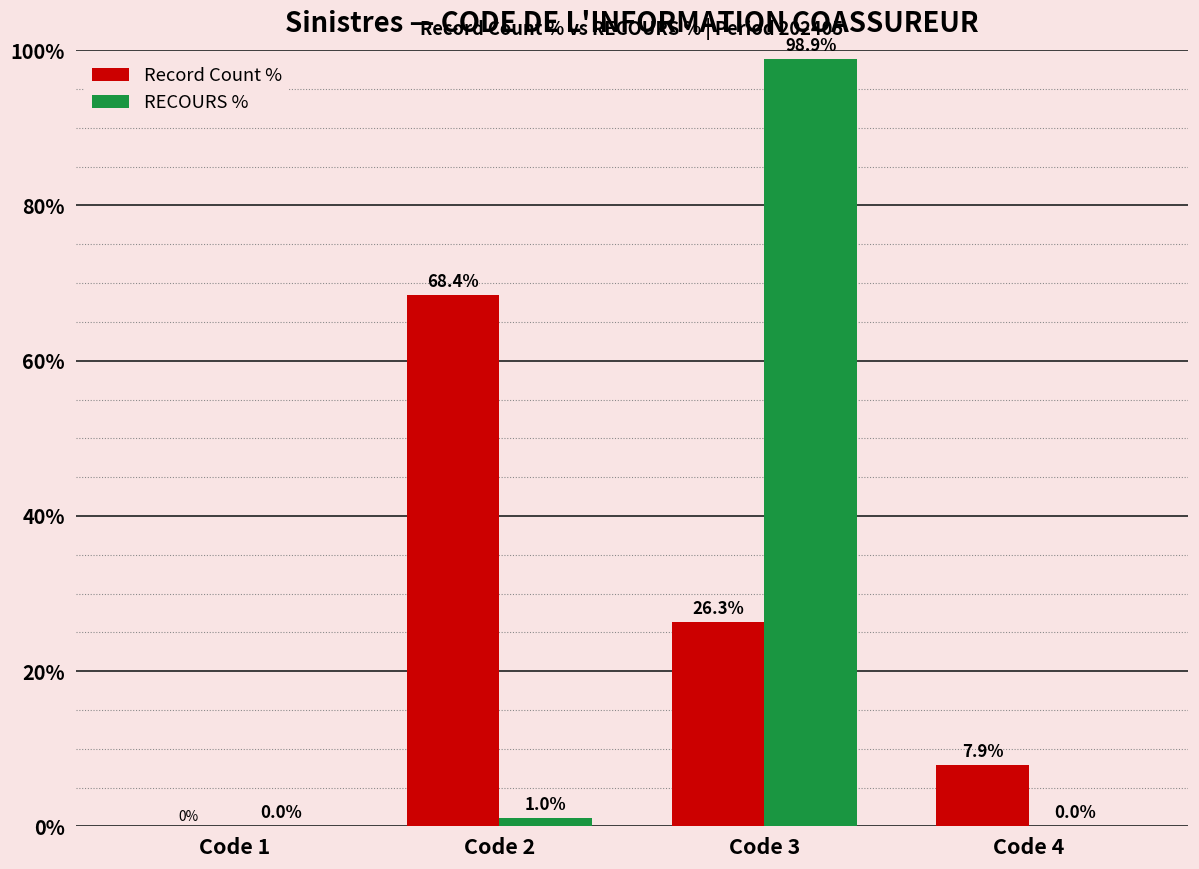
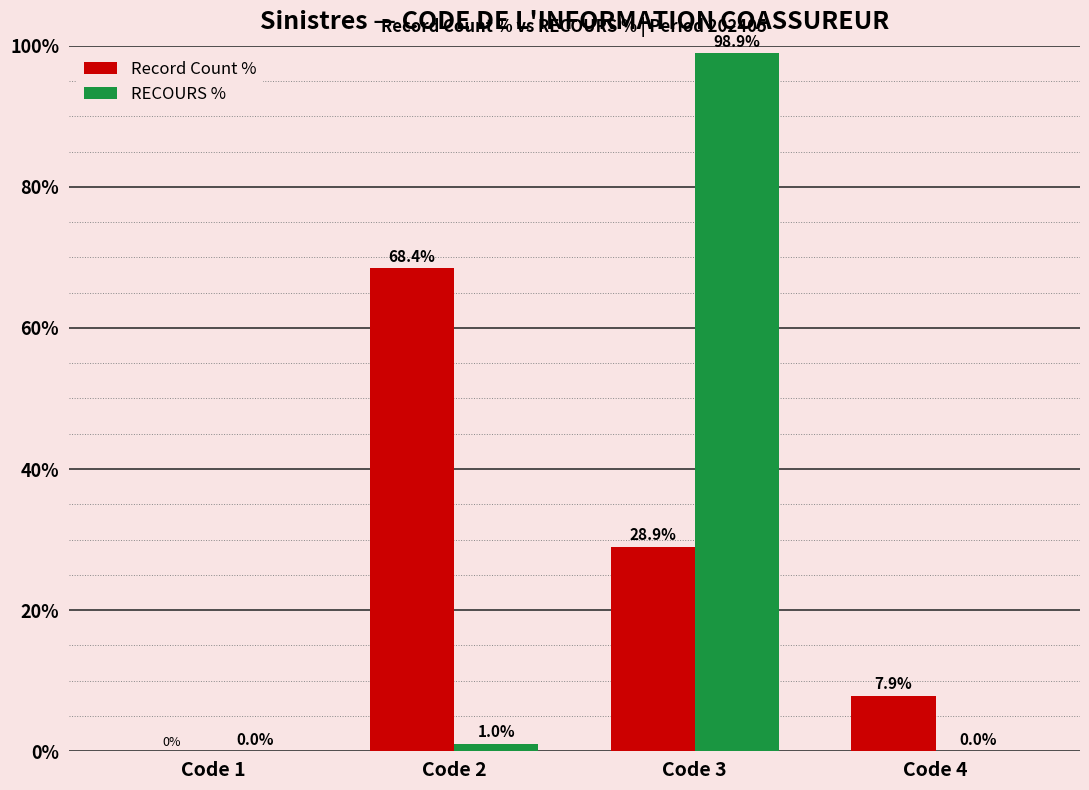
Record Count %, Code 3: 26.3% -> 28.9%
